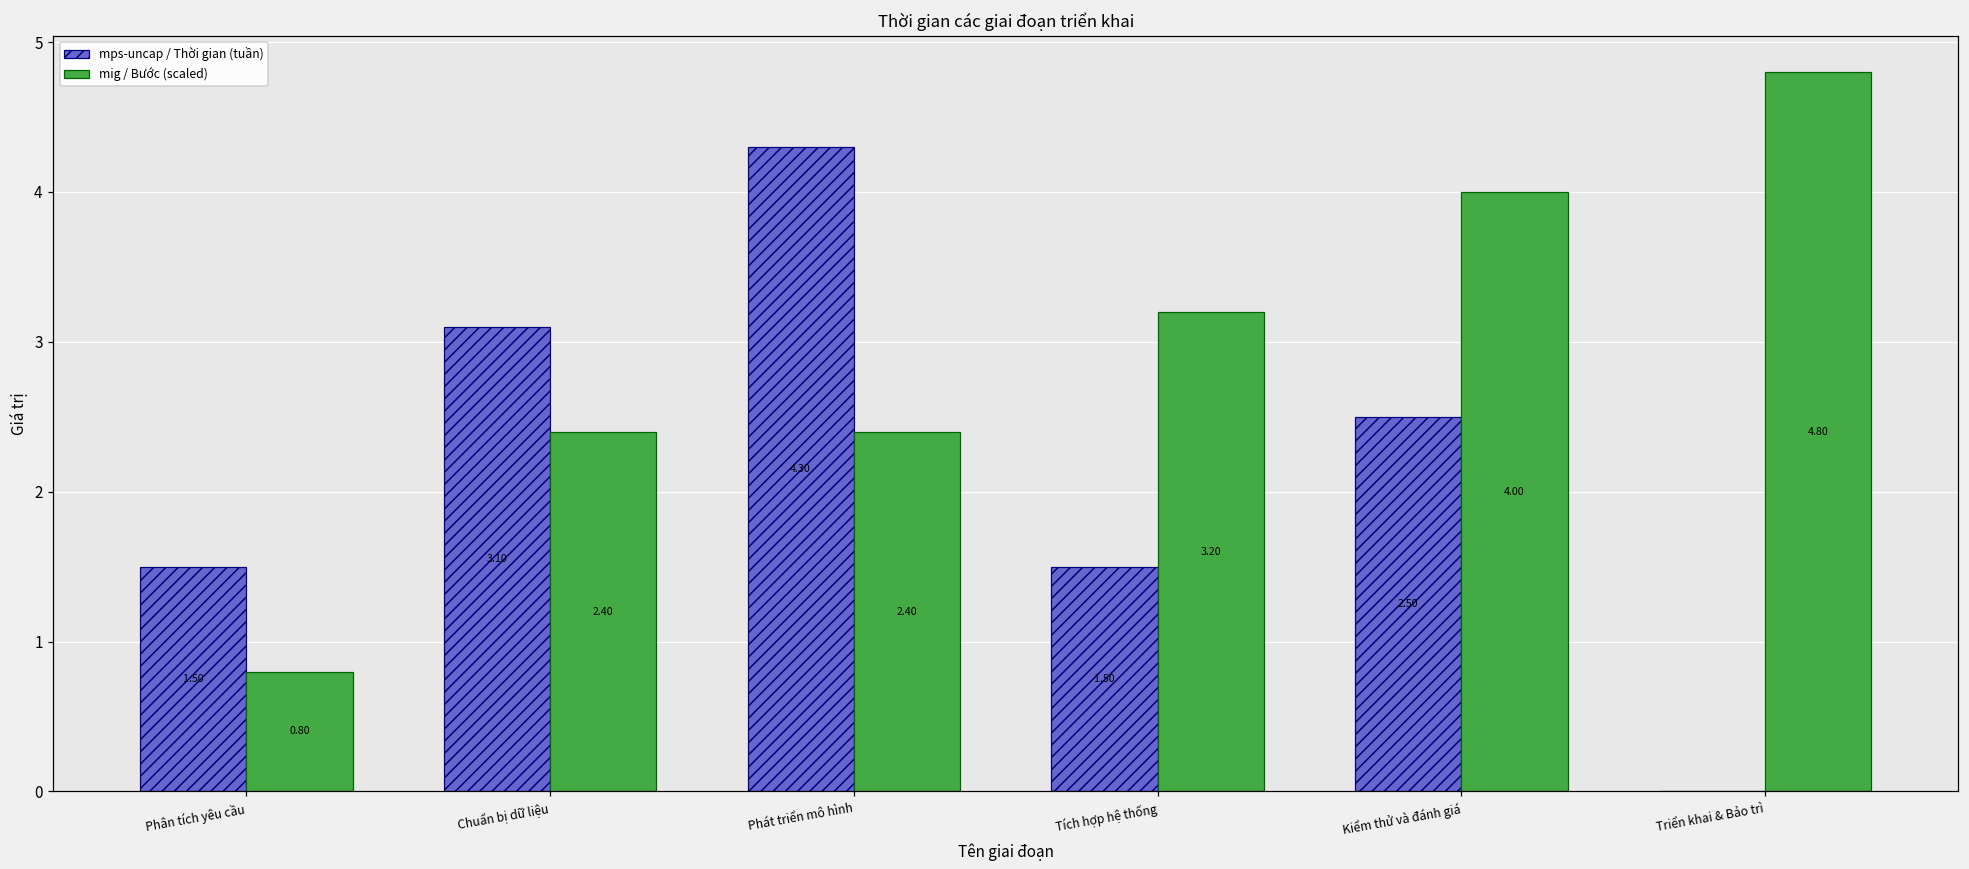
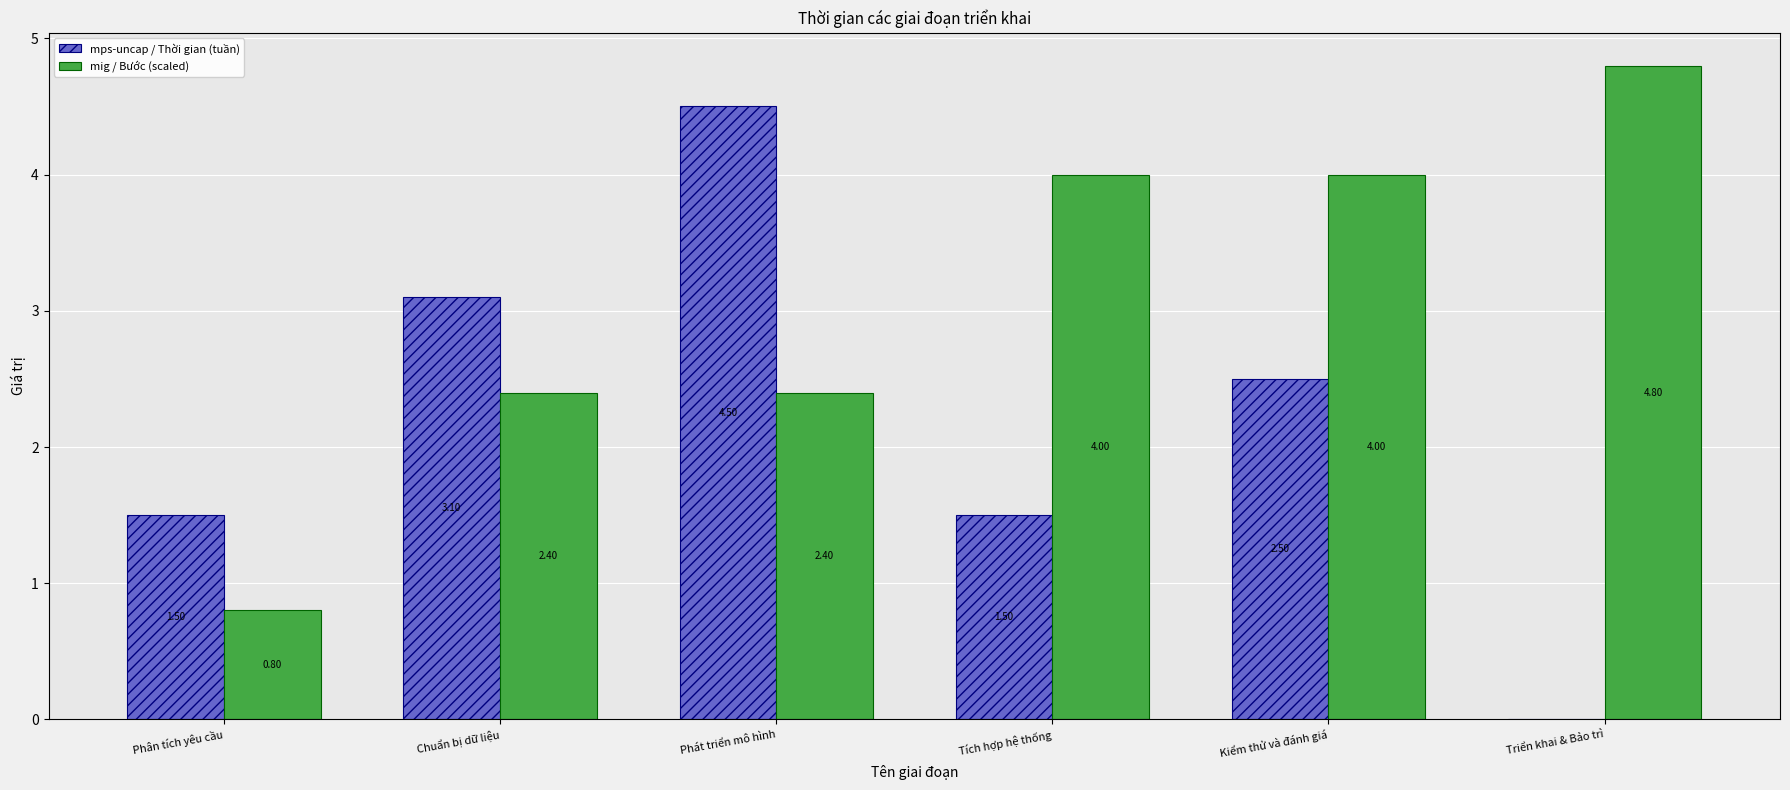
mps-uncap / Thời gian (tuần), Phát triển mô hình: 4.30 -> 4.50
mig / Bước (scaled), Tích hợp hệ thống: 3.20 -> 4.00
